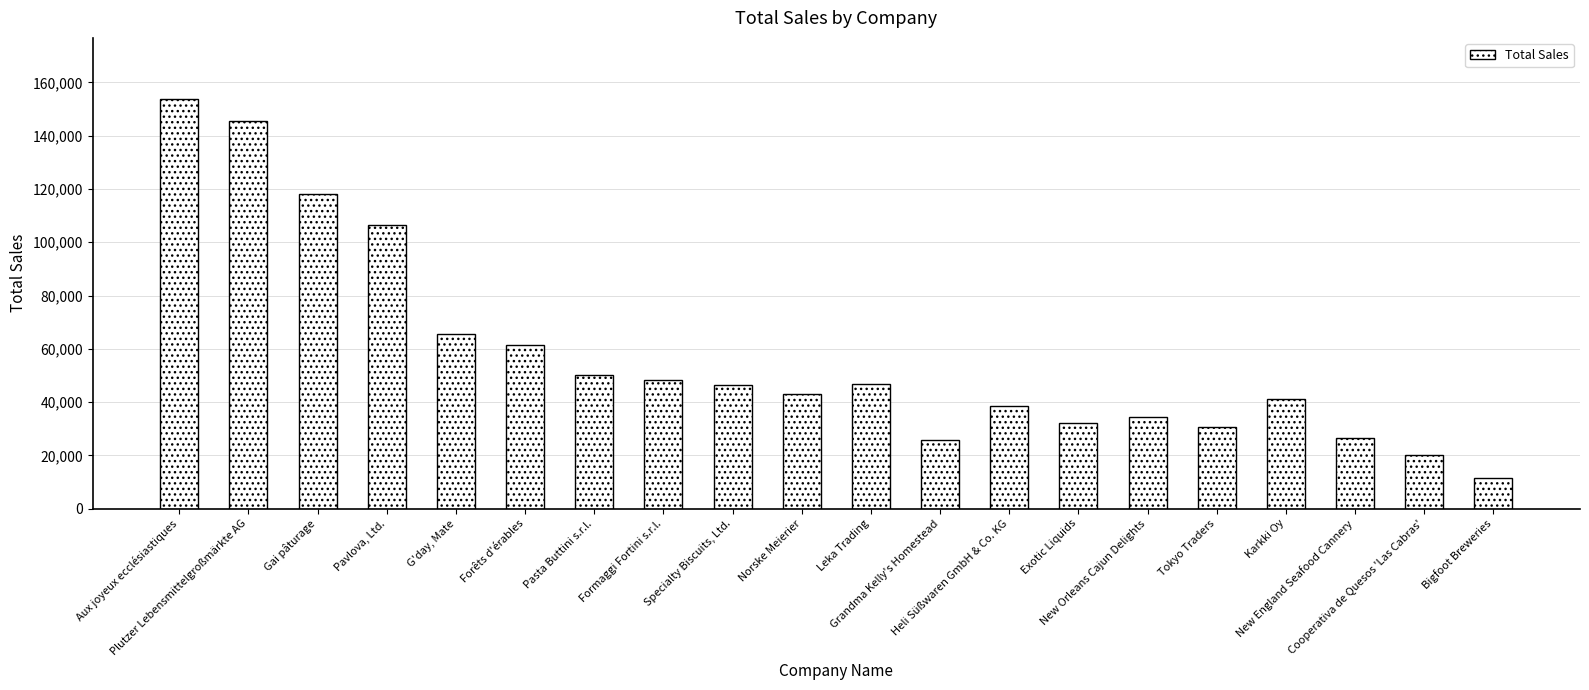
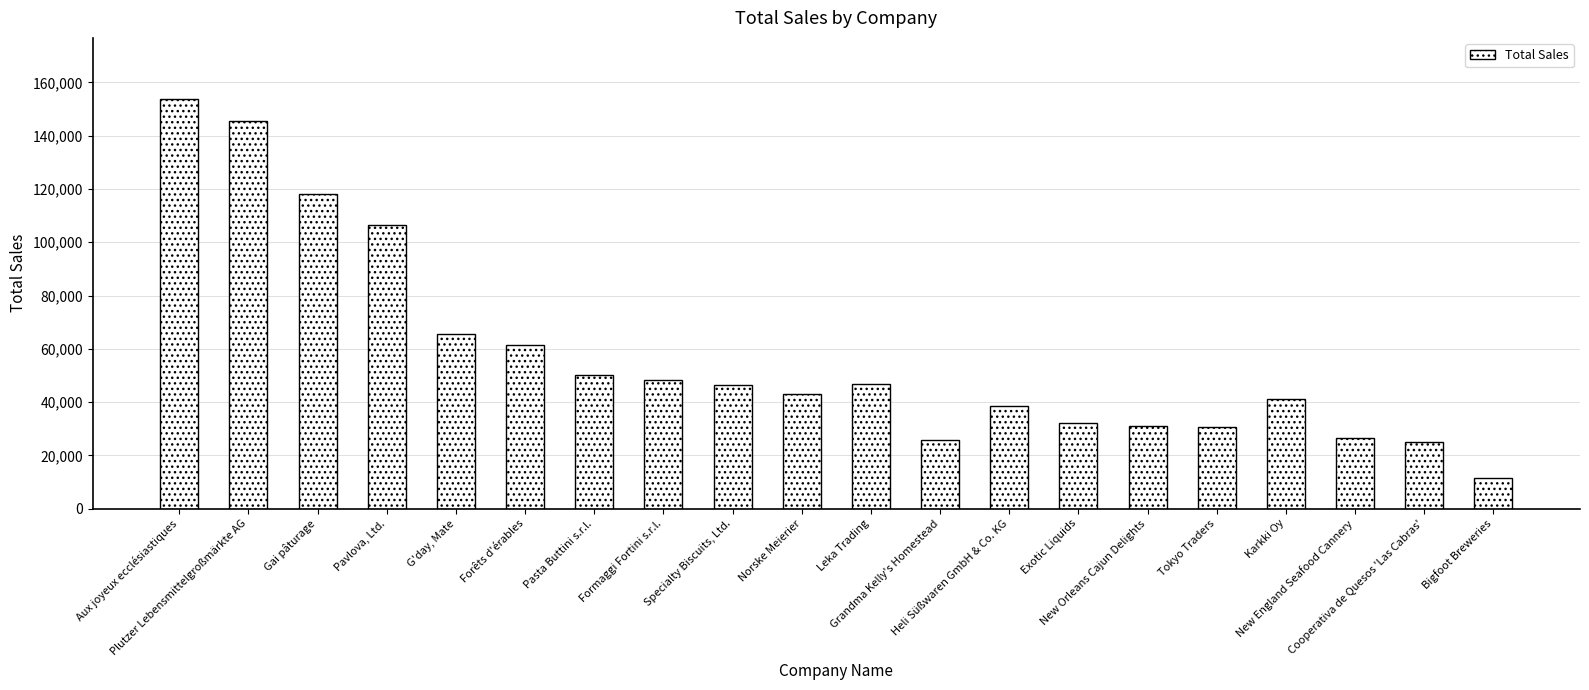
New Orleans Cajun Delights: 35,000 -> 31,000
Cooperativa de Quesos 'Las Cabras': 20,000 -> 25,000
